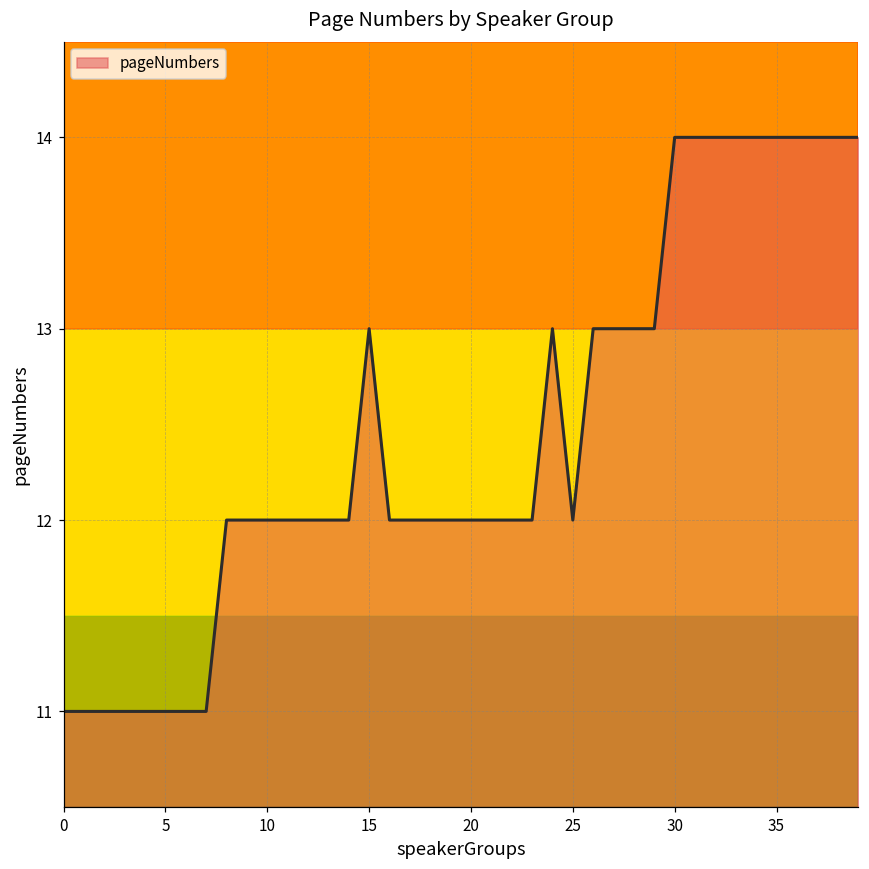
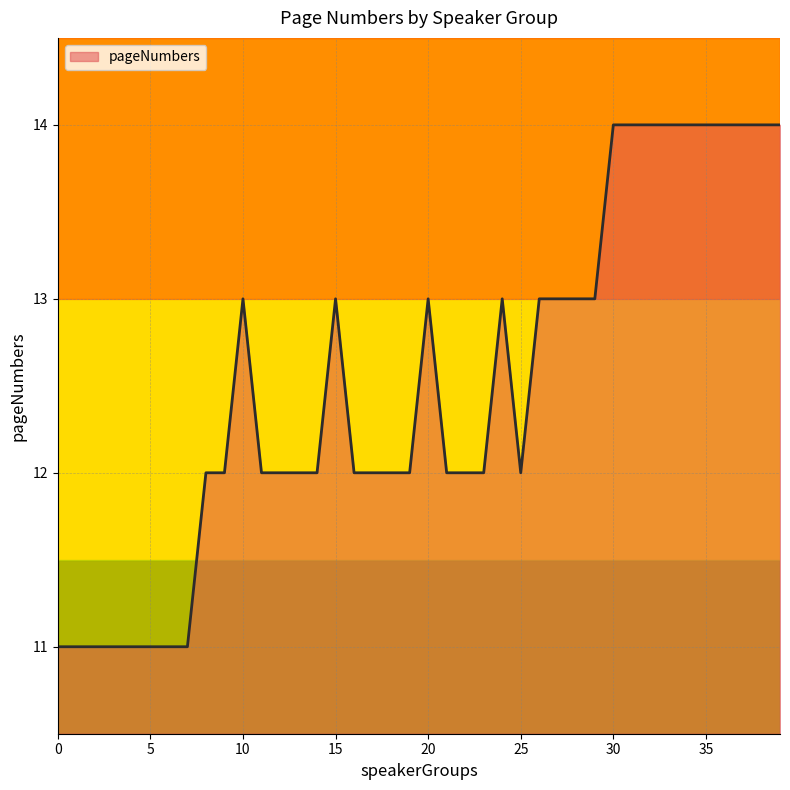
10: 12 -> 13
20: 12 -> 13
